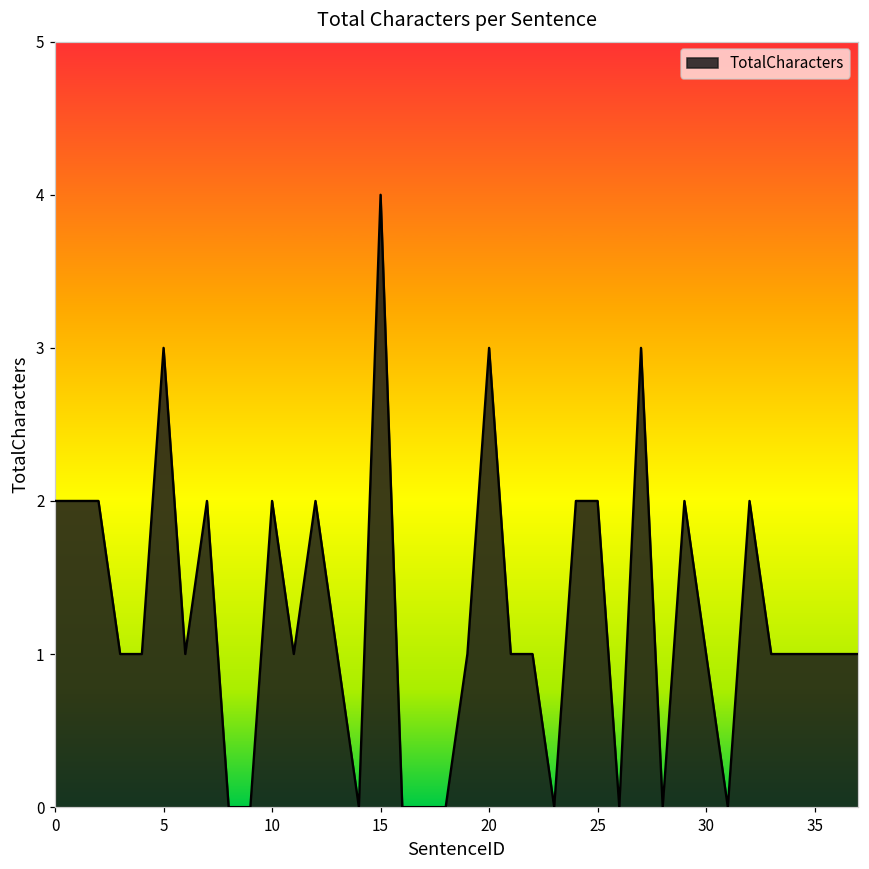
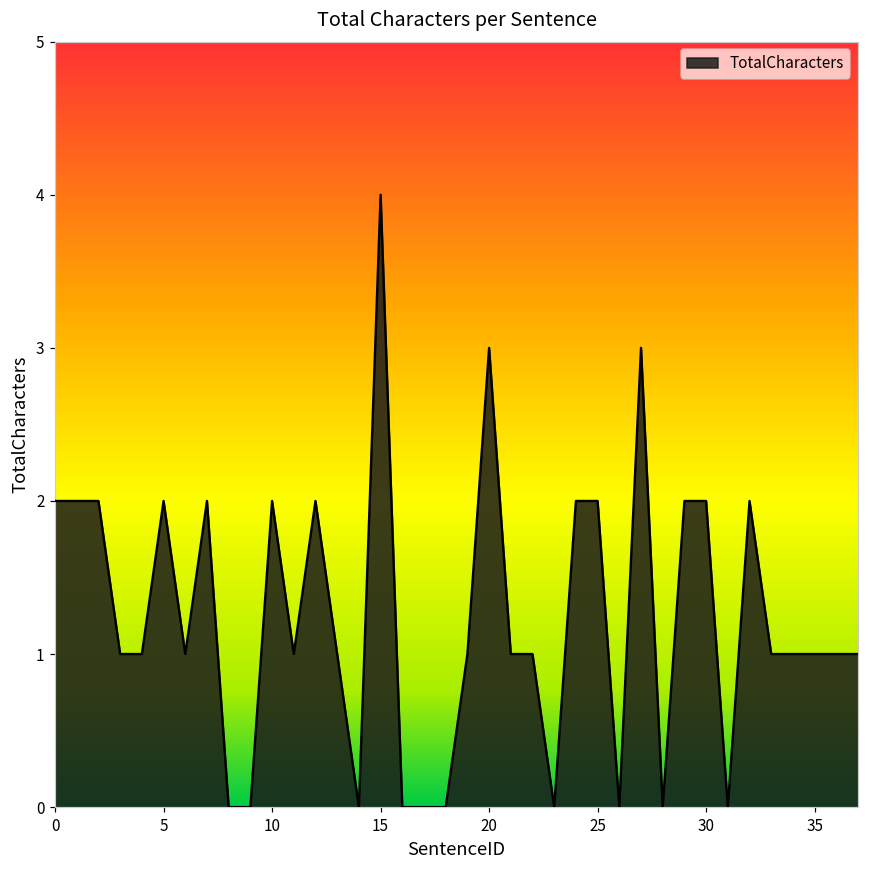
5: 3 -> 2
30: 1 -> 2
